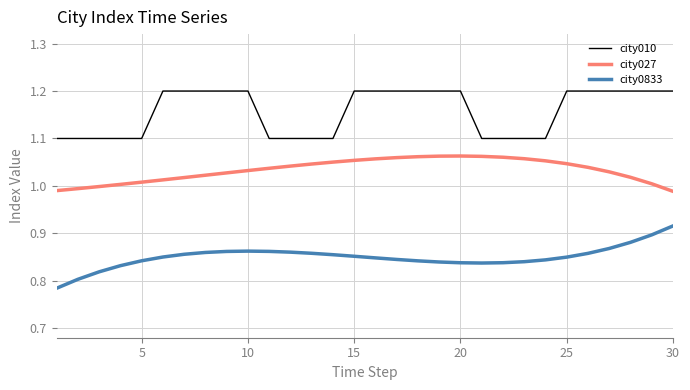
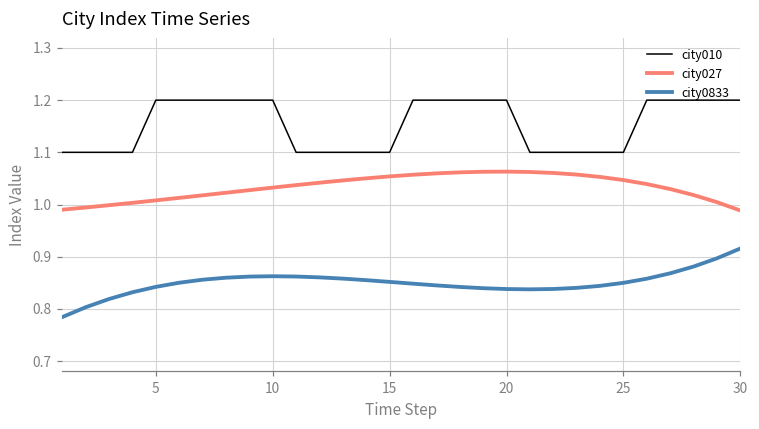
city010, 5: 1.1 -> 1.2
city010, 15: 1.2 -> 1.1
city010, 25: 1.2 -> 1.1
